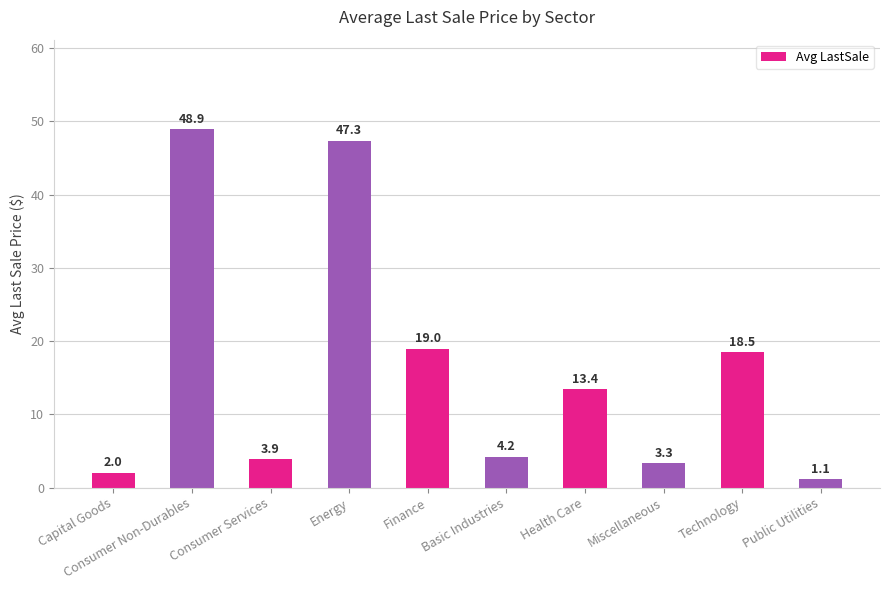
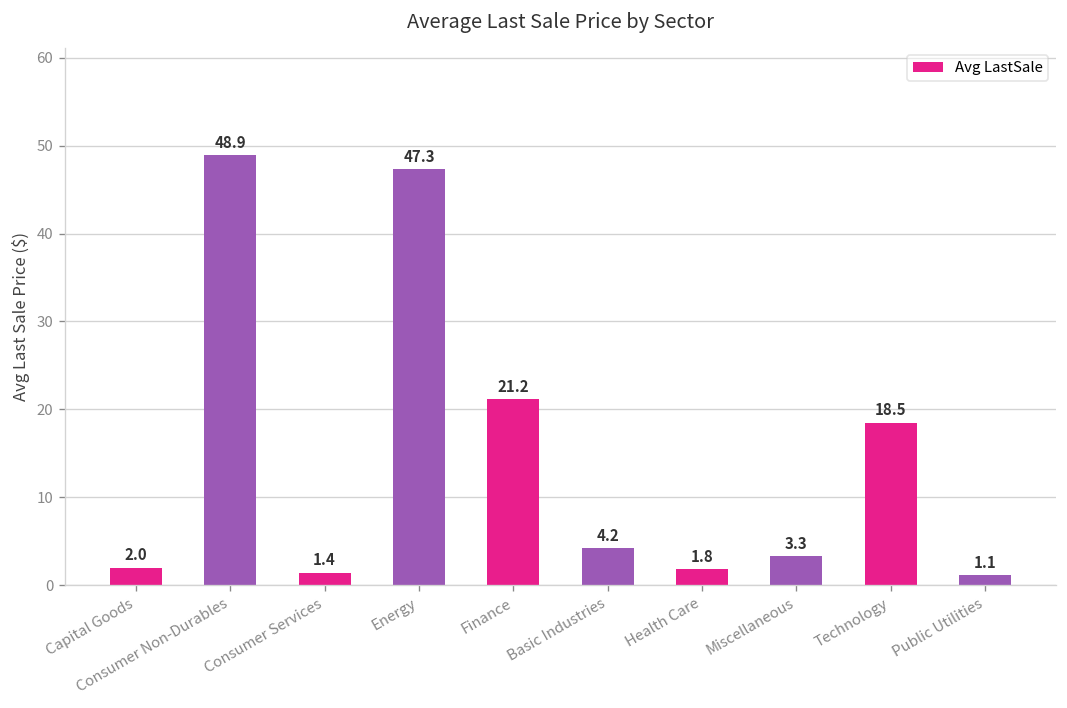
Consumer Services: 3.9 -> 1.4
Finance: 19.0 -> 21.2
Health Care: 13.4 -> 1.8
